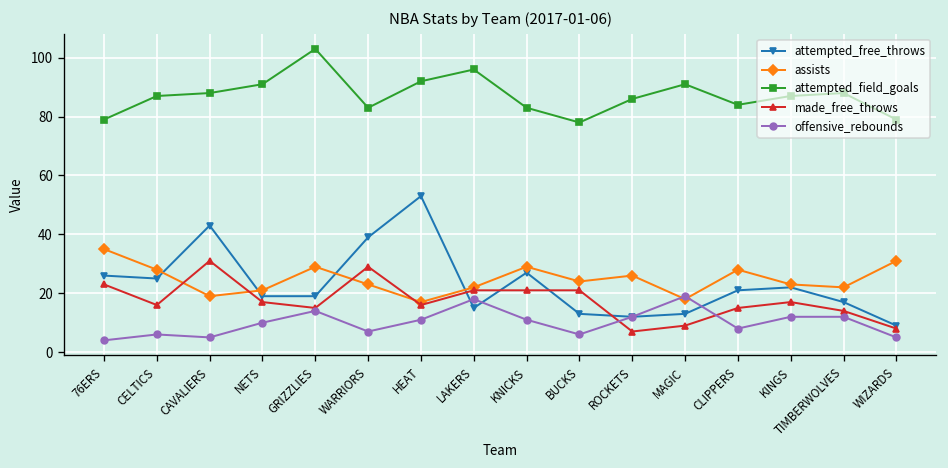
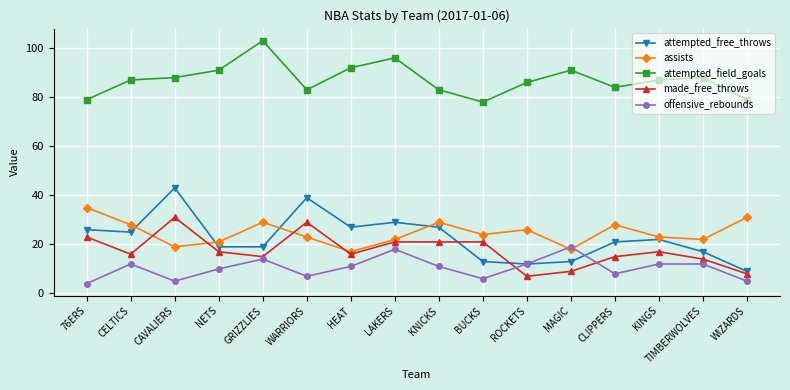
offensive_rebounds, CELTICS: 6 -> 12
attempted_free_throws, HEAT: 53 -> 27
attempted_free_throws, LAKERS: 15 -> 29
